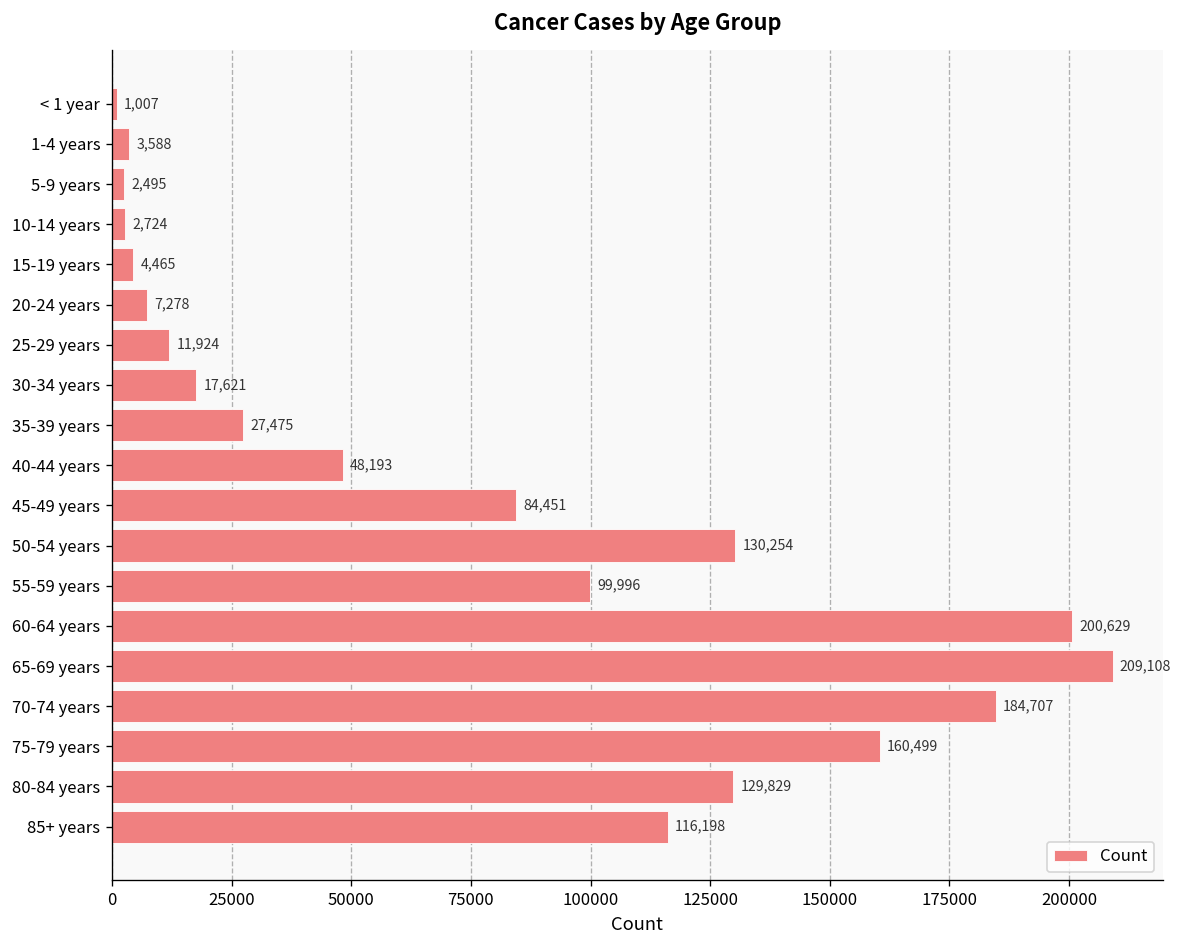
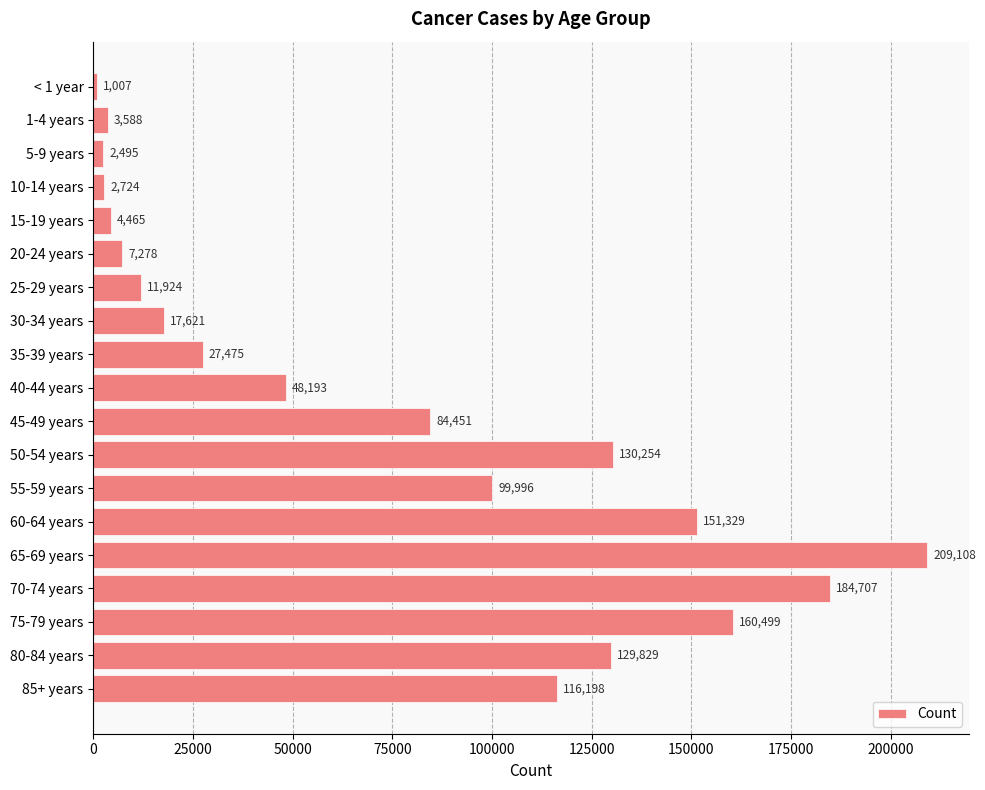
60-64 years: 200,629 -> 151,329
